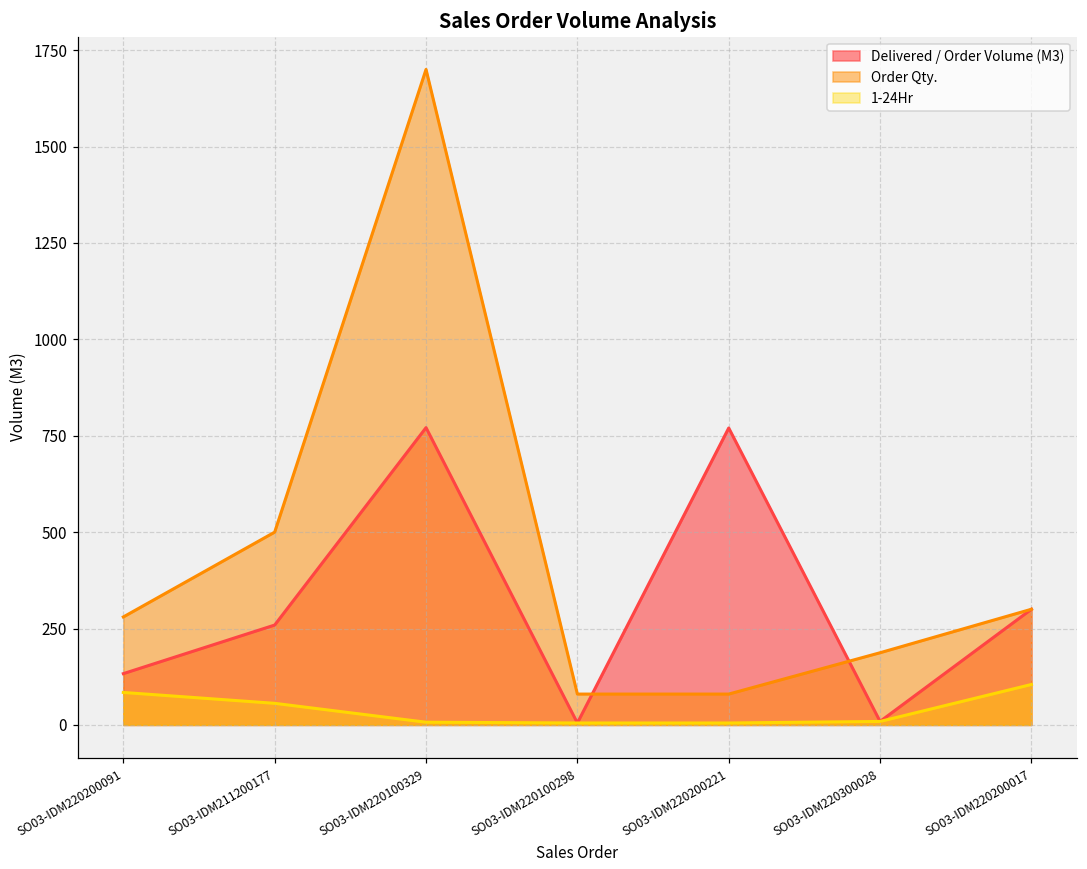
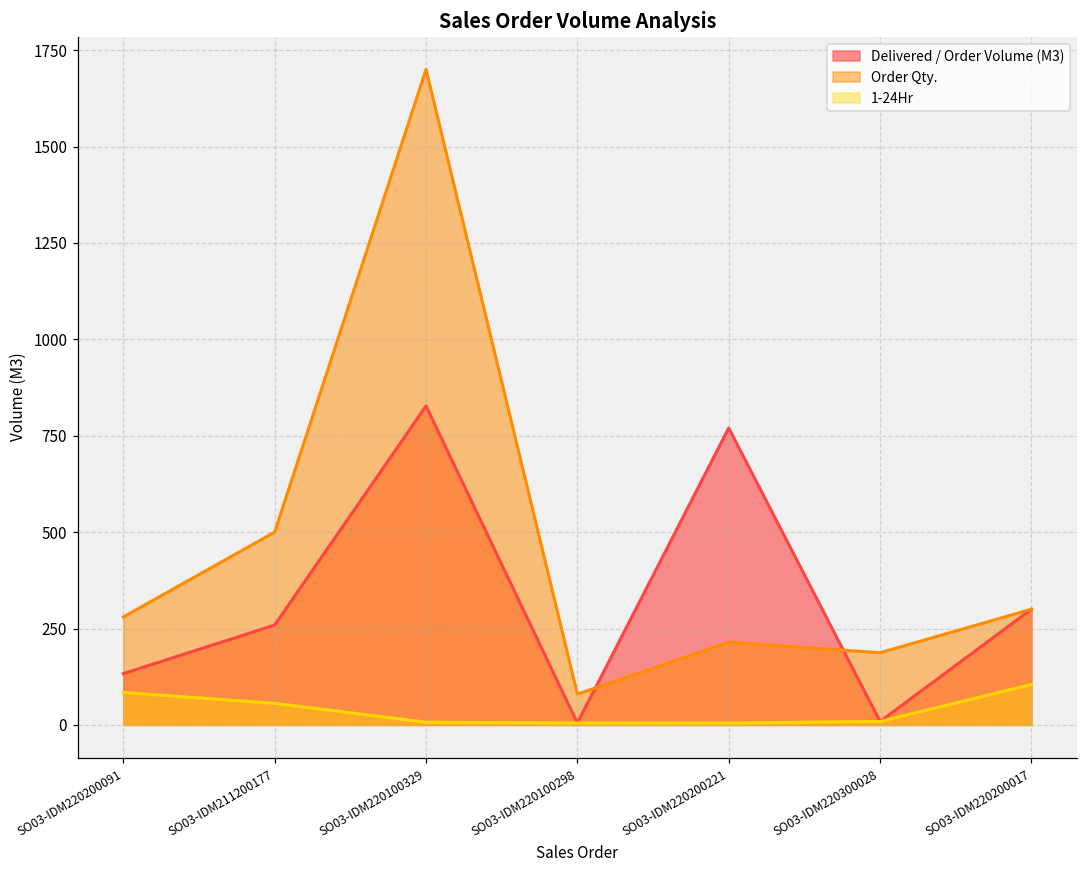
Delivered / Order Volume (M3), SO03-IDM220100329: 770 -> 830
Order Qty., SO03-IDM220200221: 80 -> 210
